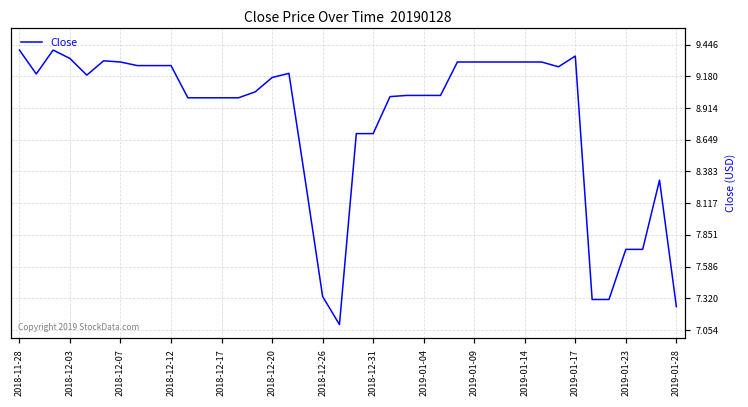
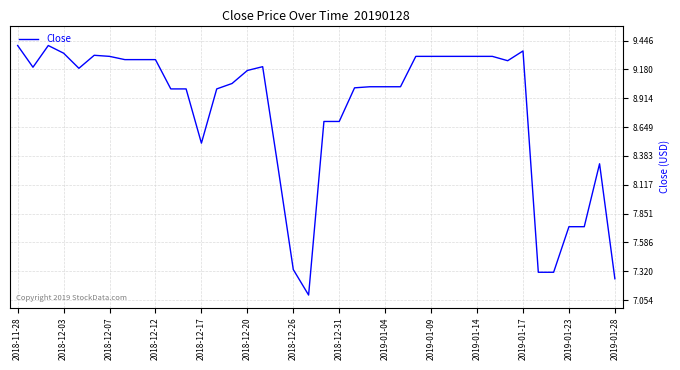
2018-12-17: 9.0 -> 8.5
